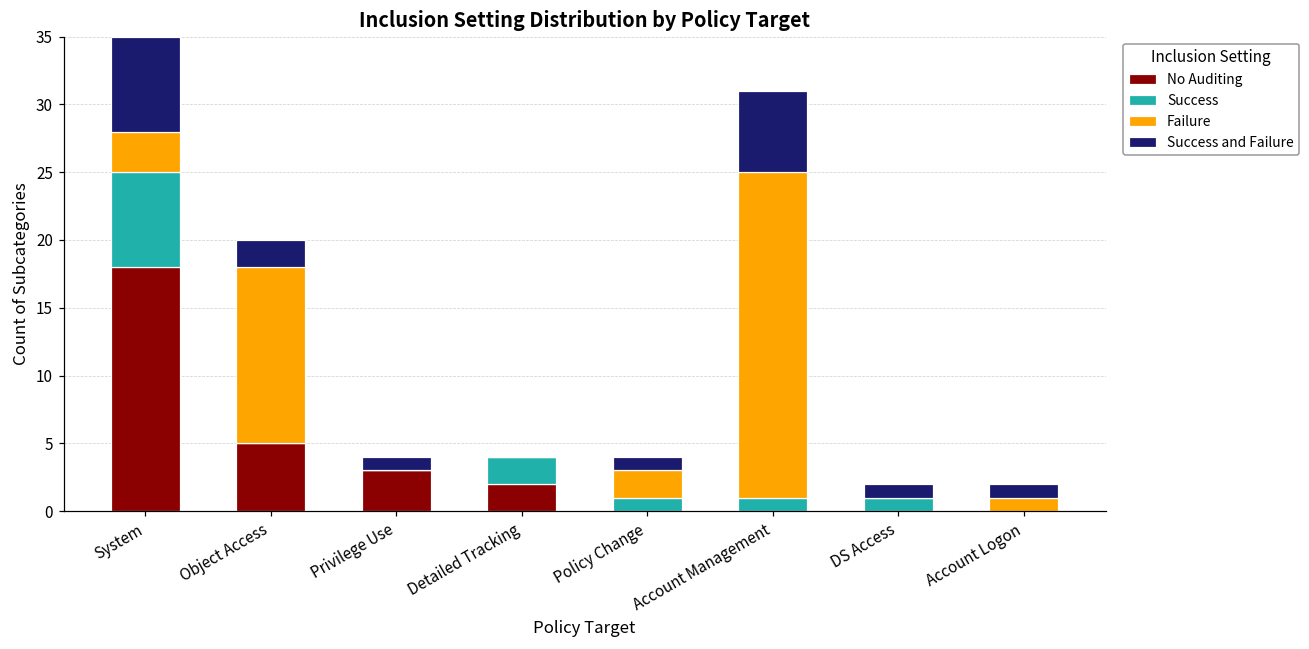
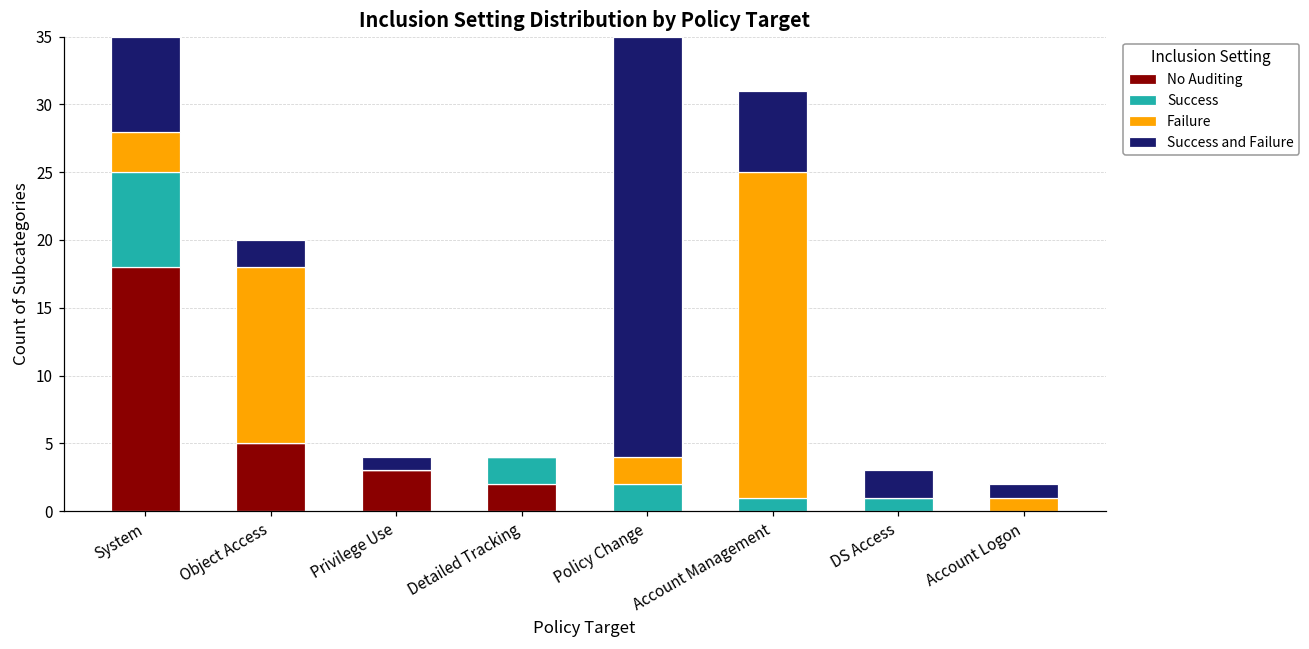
Success, Policy Change: 1 -> 2
Success and Failure, Policy Change: 1 -> 31
Success and Failure, DS Access: 1 -> 2
